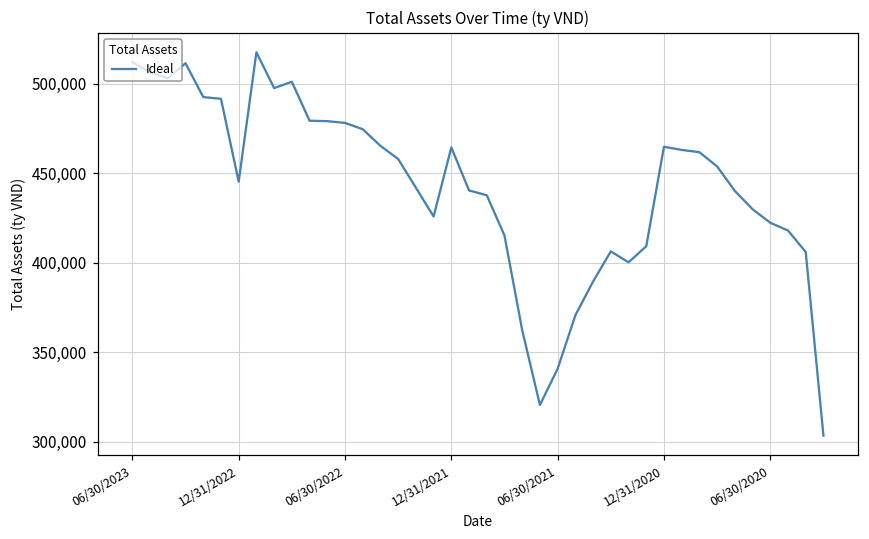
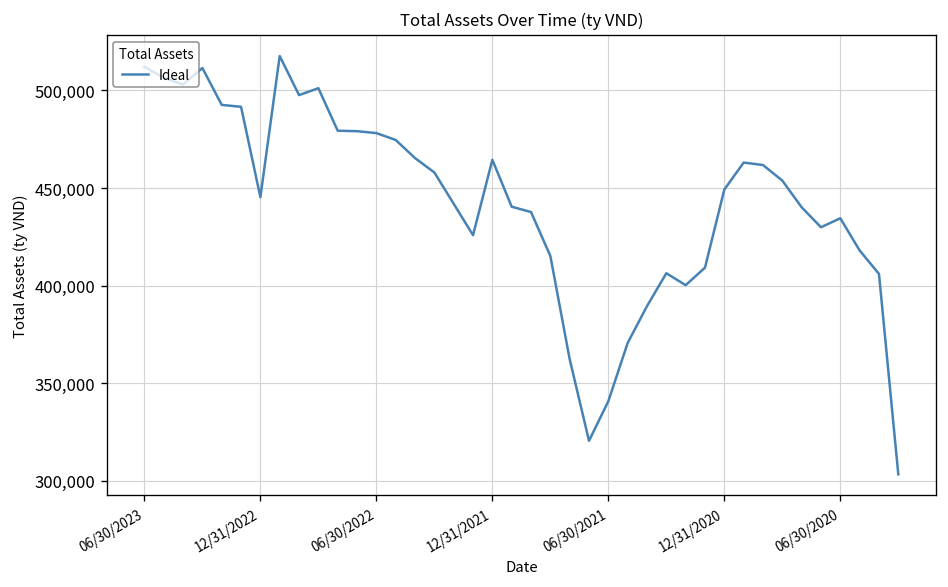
12/31/2020: 465,000 -> 449,000
06/30/2020: 422,000 -> 435,000
